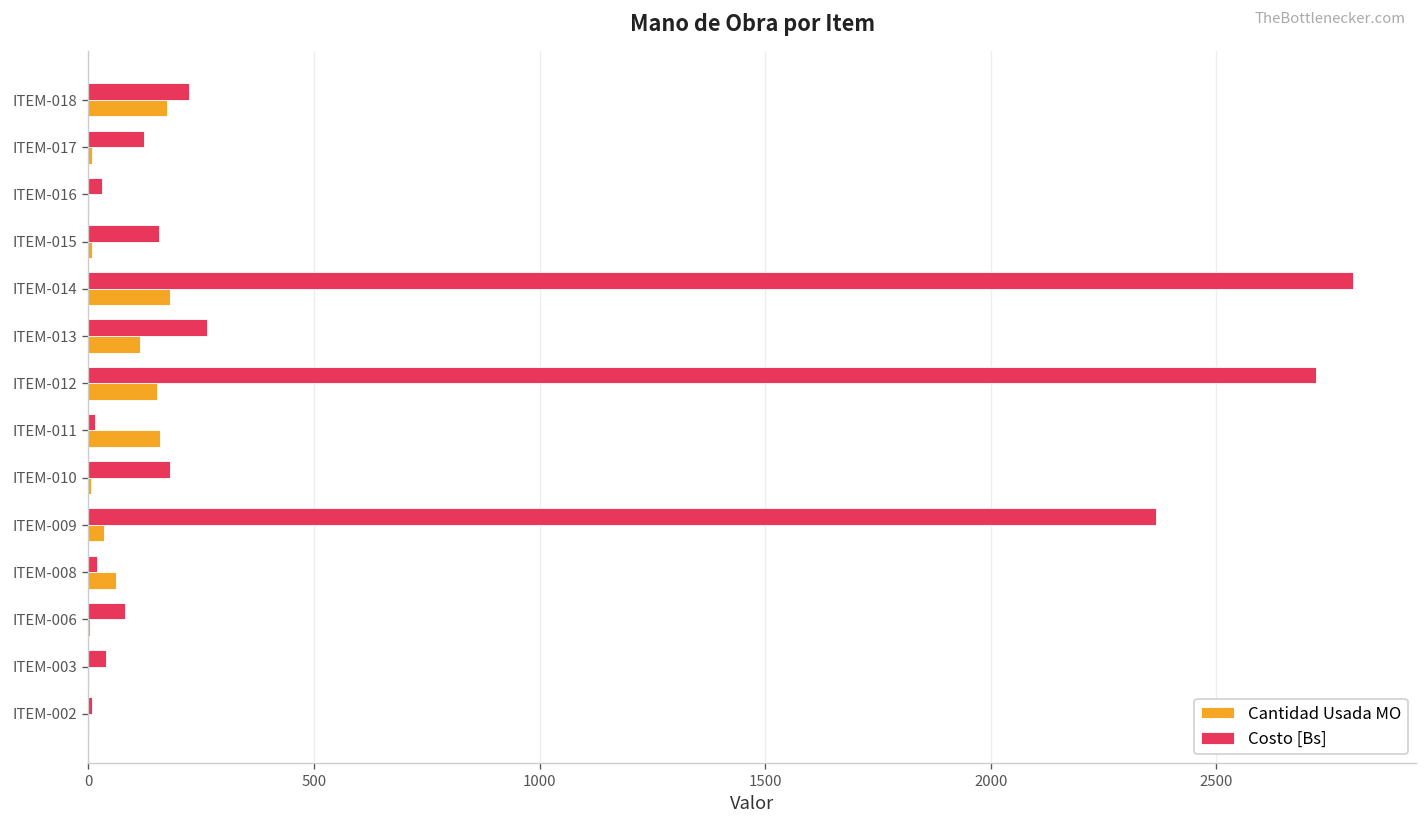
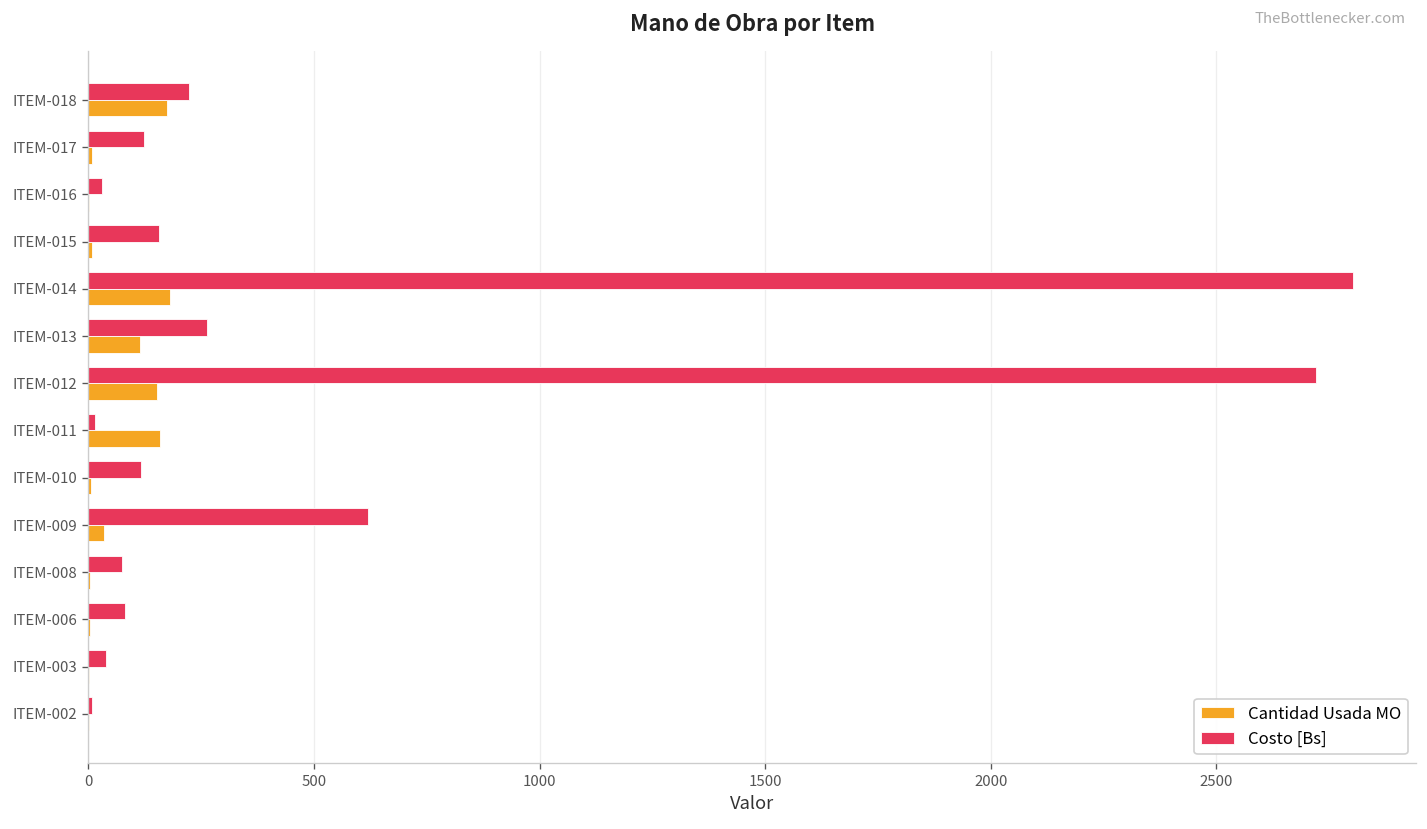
Costo [Bs], ITEM-010: 180 -> 120
Costo [Bs], ITEM-009: 2370 -> 620
Costo [Bs], ITEM-008: 20 -> 70
Cantidad Usada MO, ITEM-008: 60 -> 0
